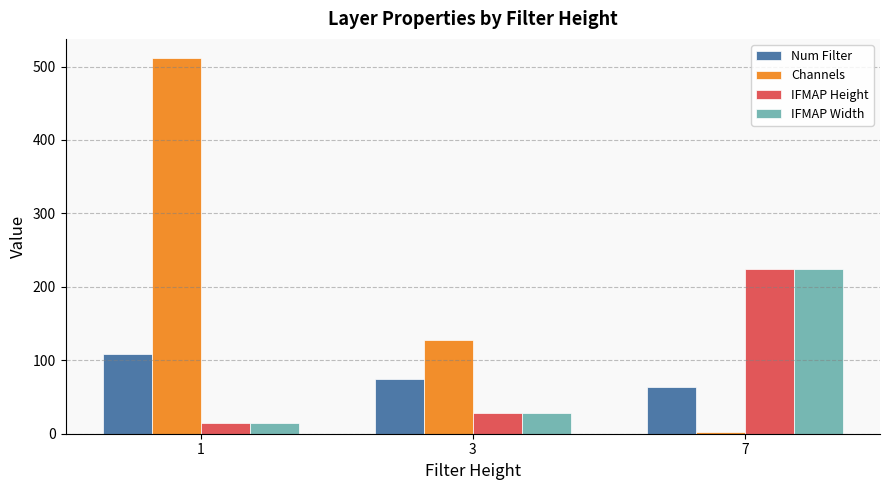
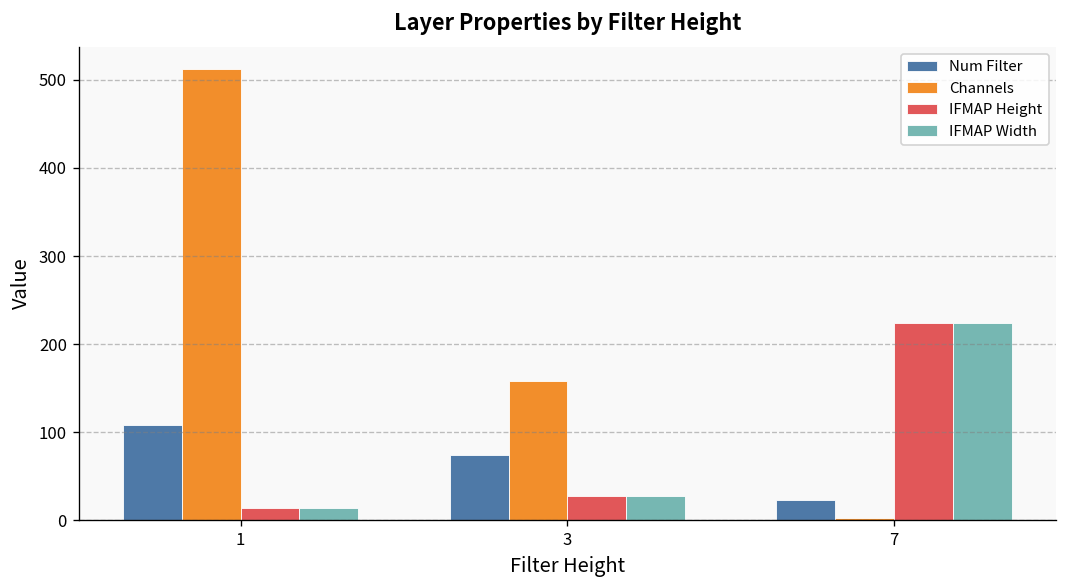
Channels, 3: 130 -> 160
Num Filter, 7: 60 -> 20
